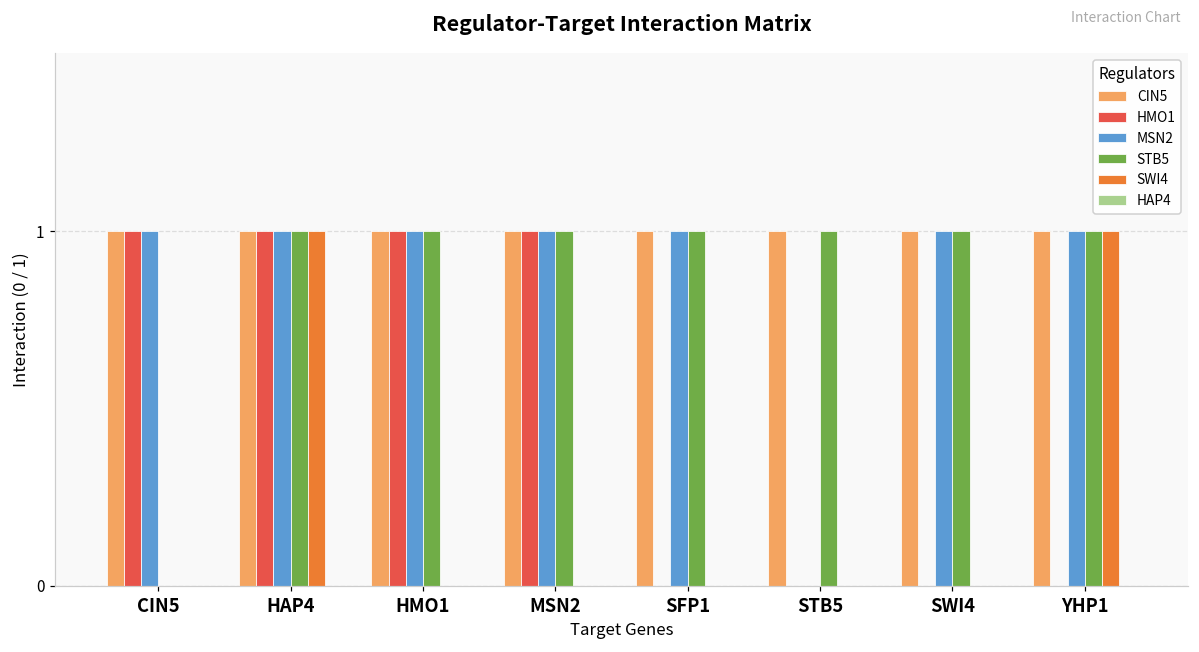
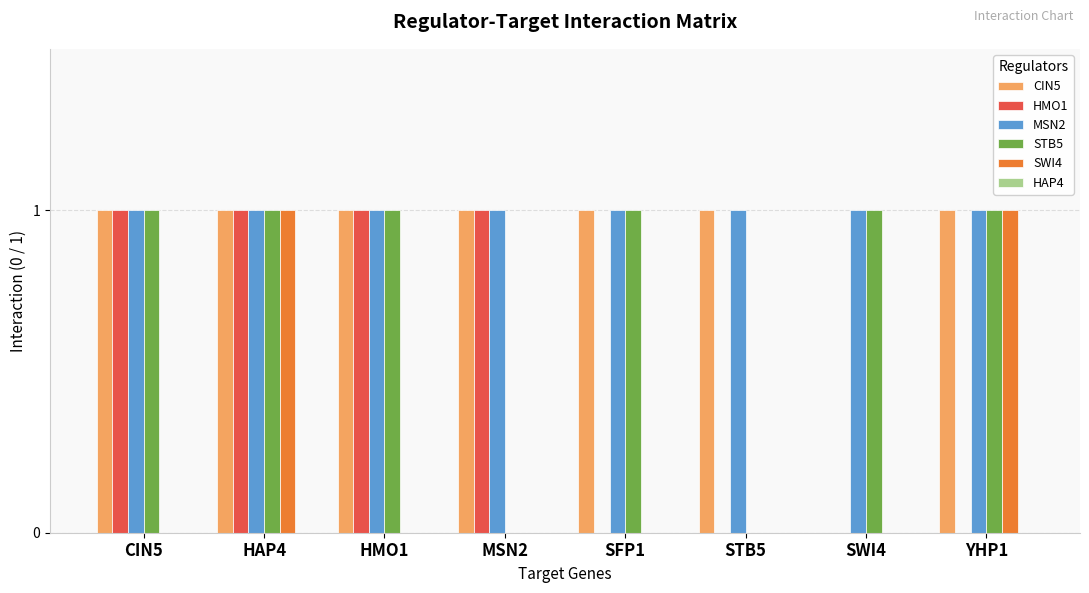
STB5, CIN5: 0 -> 1
STB5, MSN2: 1 -> 0
MSN2, STB5: 0 -> 1
STB5, STB5: 1 -> 0
CIN5, SWI4: 1 -> 0
